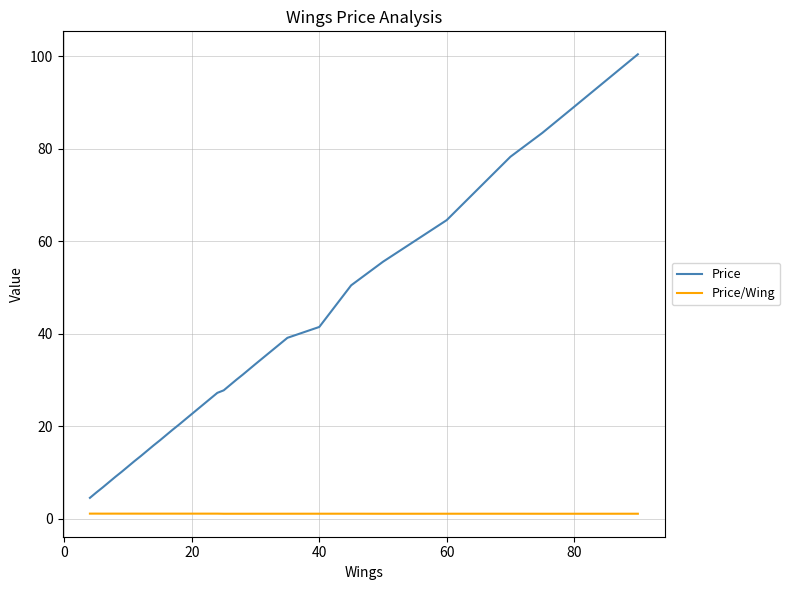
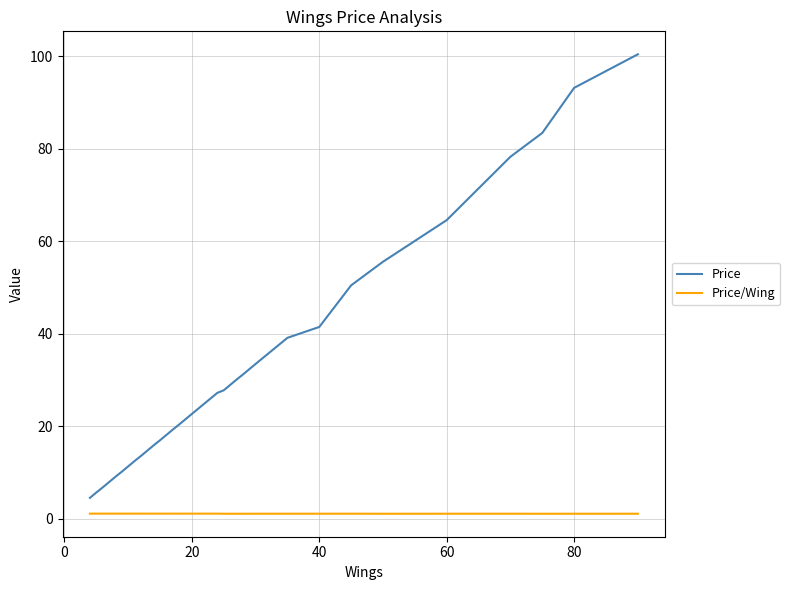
Price, 80: 89 -> 93
